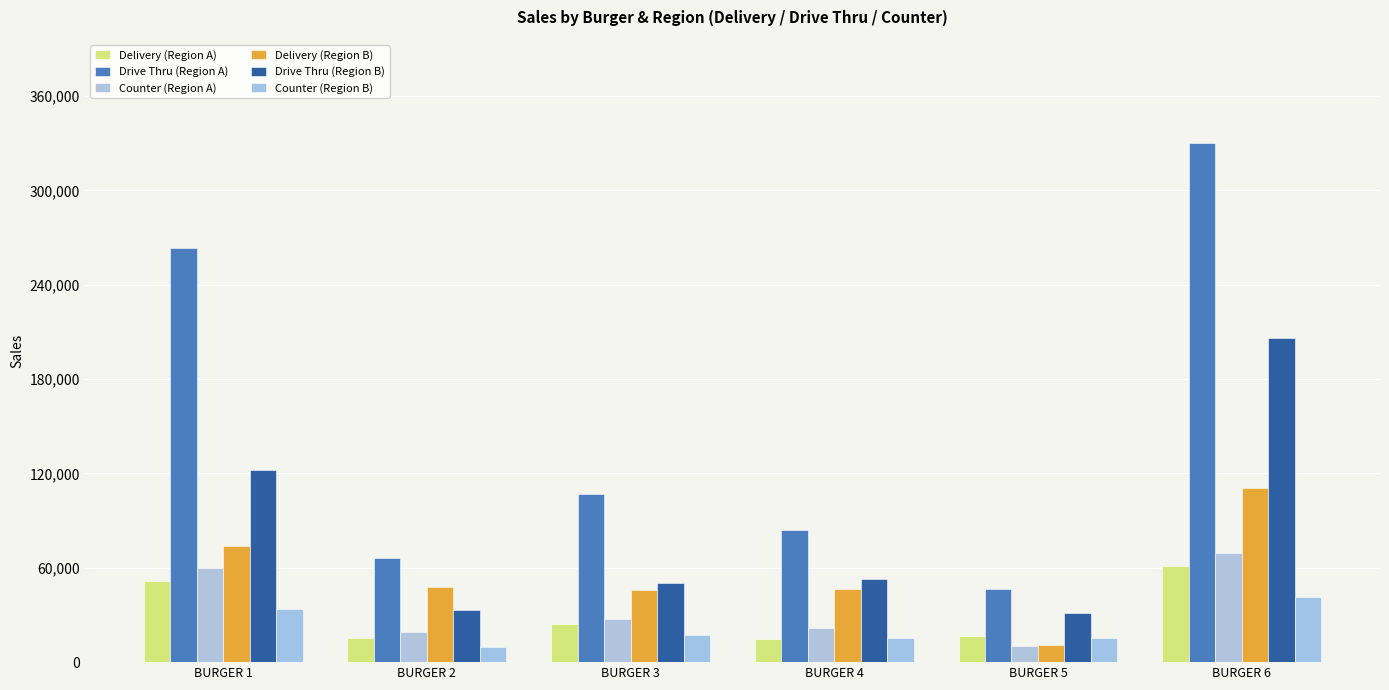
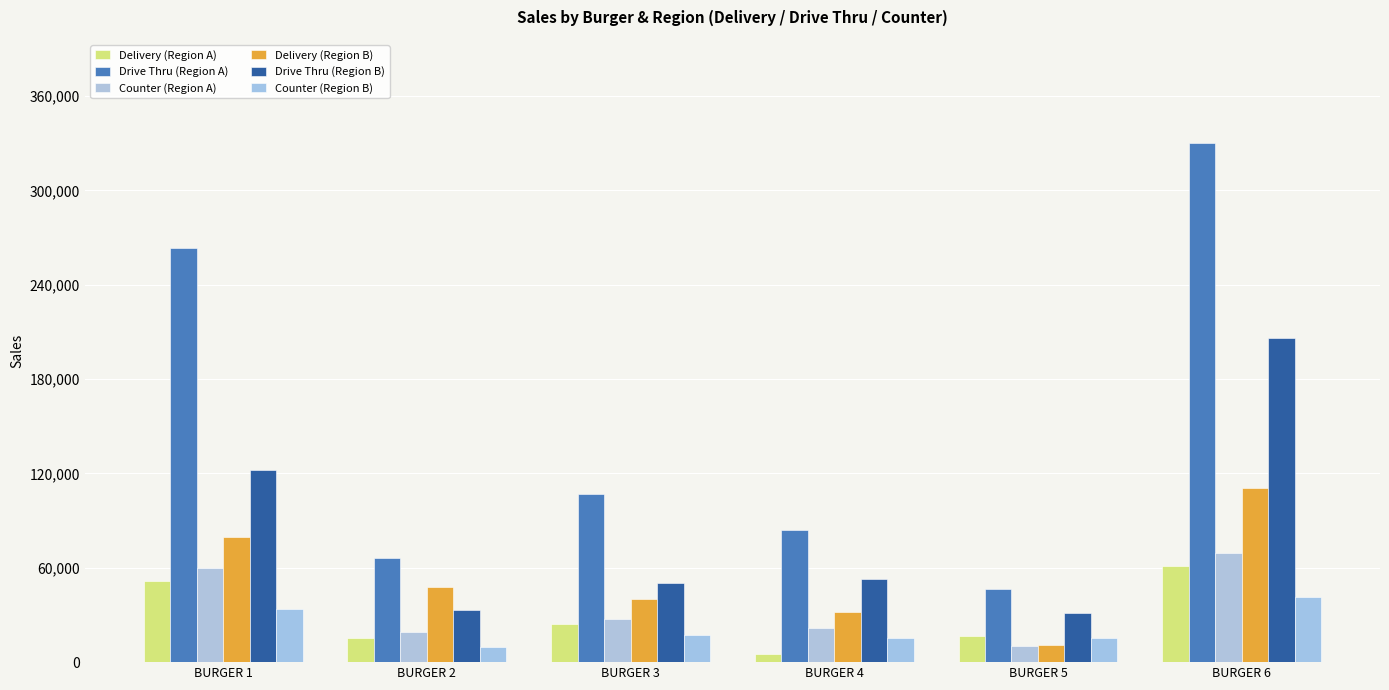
Delivery (Region B), BURGER 1: 74,000 -> 80,000
Delivery (Region B), BURGER 3: 46,000 -> 40,000
Delivery (Region A), BURGER 4: 14,000 -> 5,000
Delivery (Region B), BURGER 4: 46,000 -> 32,000
